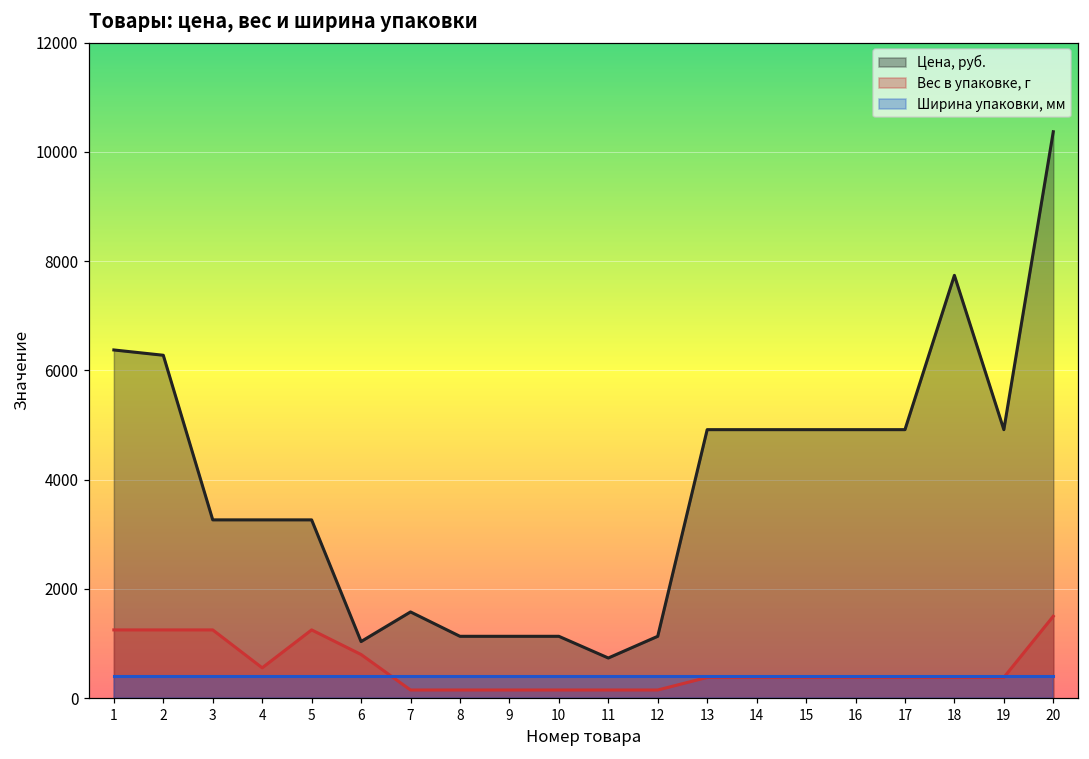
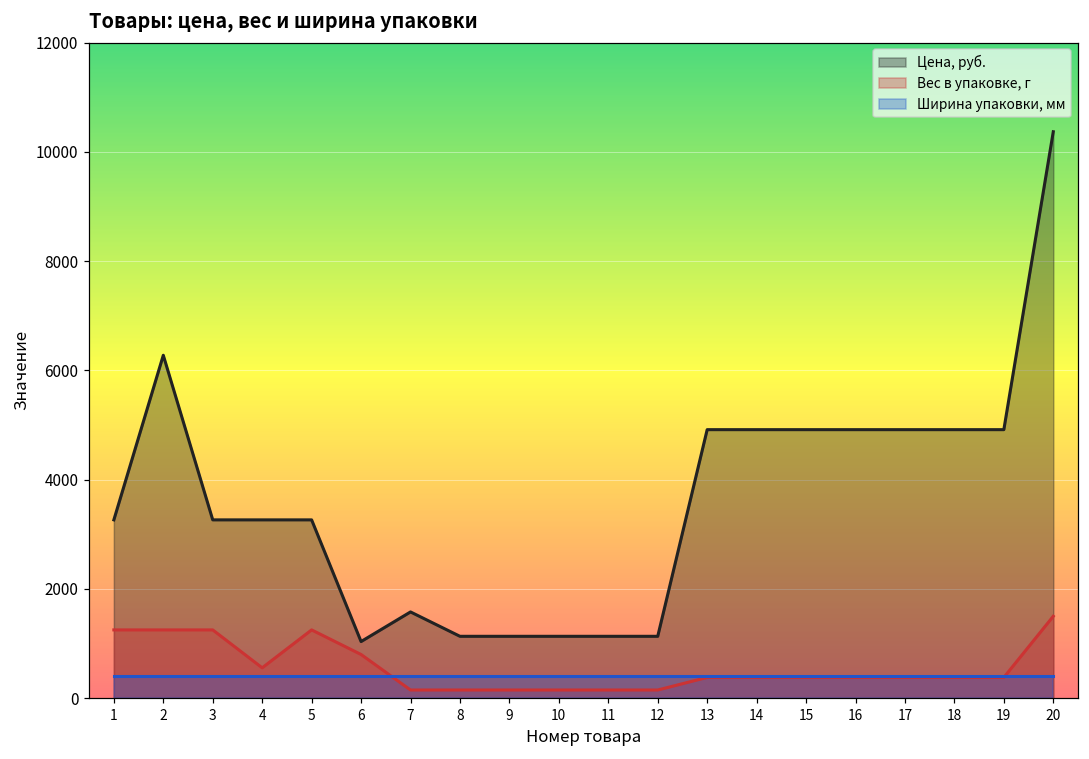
Цена, руб., 1: 6400 -> 3300
Цена, руб., 11: 700 -> 1100
Цена, руб., 18: 7700 -> 4900
